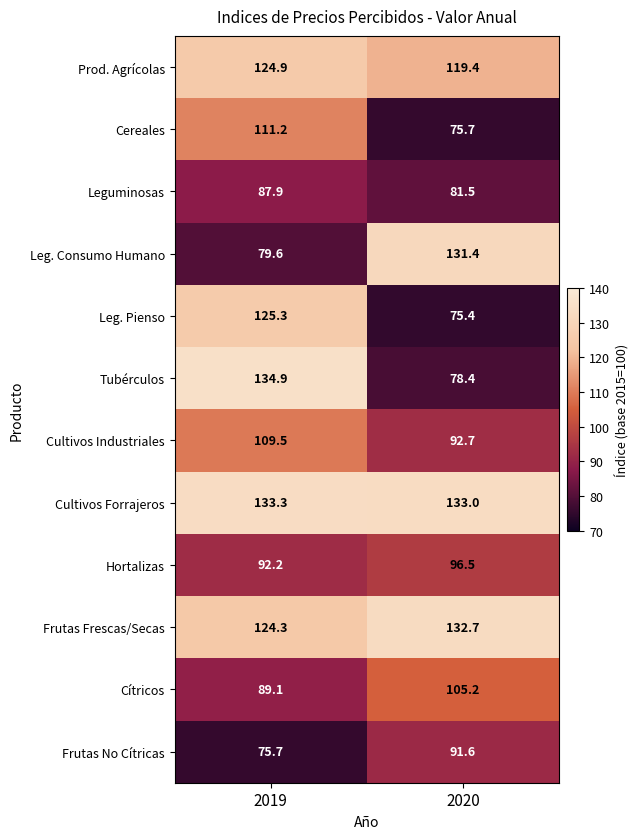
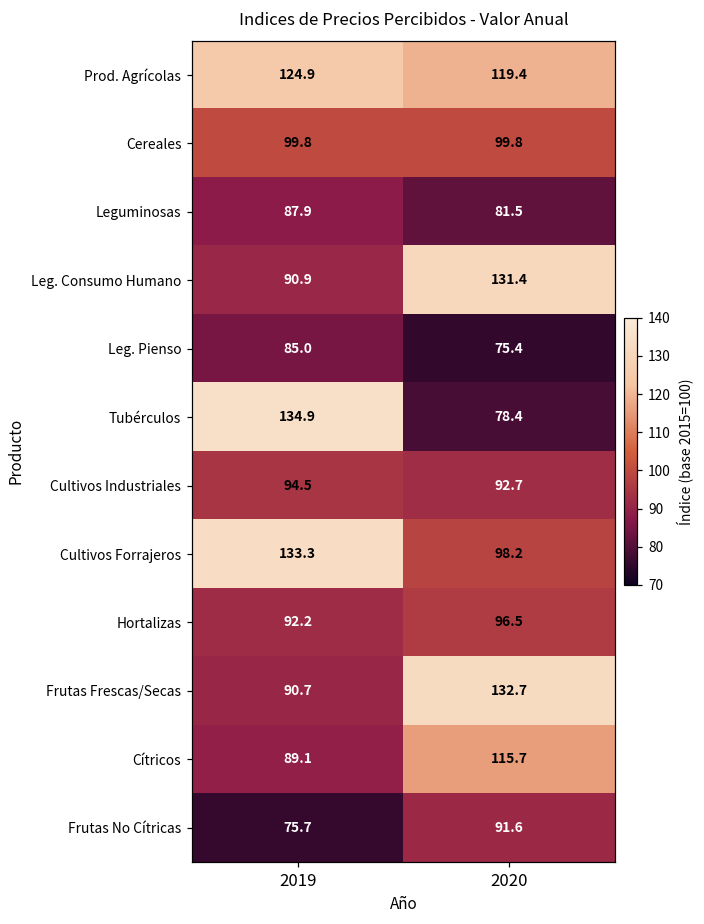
Cereales, 2019: 111.2 -> 99.8
Cereales, 2020: 75.7 -> 99.8
Leg. Consumo Humano, 2019: 79.6 -> 90.9
Leg. Pienso, 2019: 125.3 -> 85.0
Cultivos Industriales, 2019: 109.5 -> 94.5
Cultivos Forrajeros, 2020: 133.0 -> 98.2
Frutas Frescas/Secas, 2019: 124.3 -> 90.7
Cítricos, 2020: 105.2 -> 115.7
